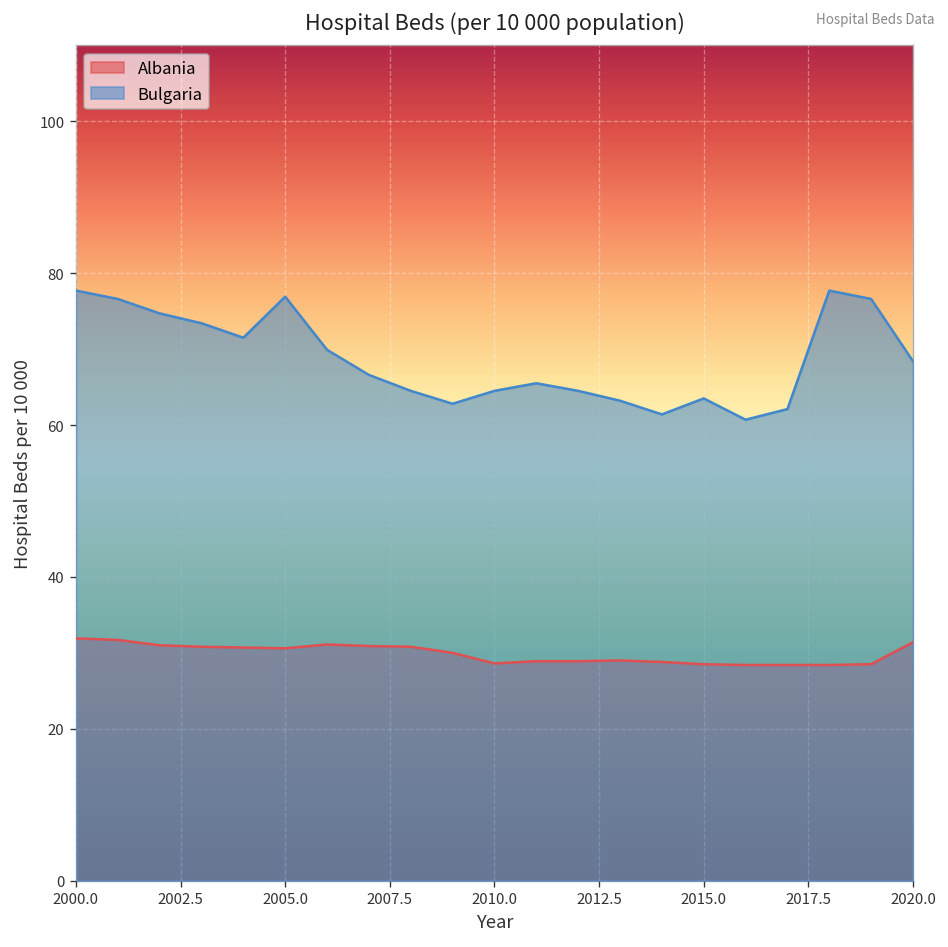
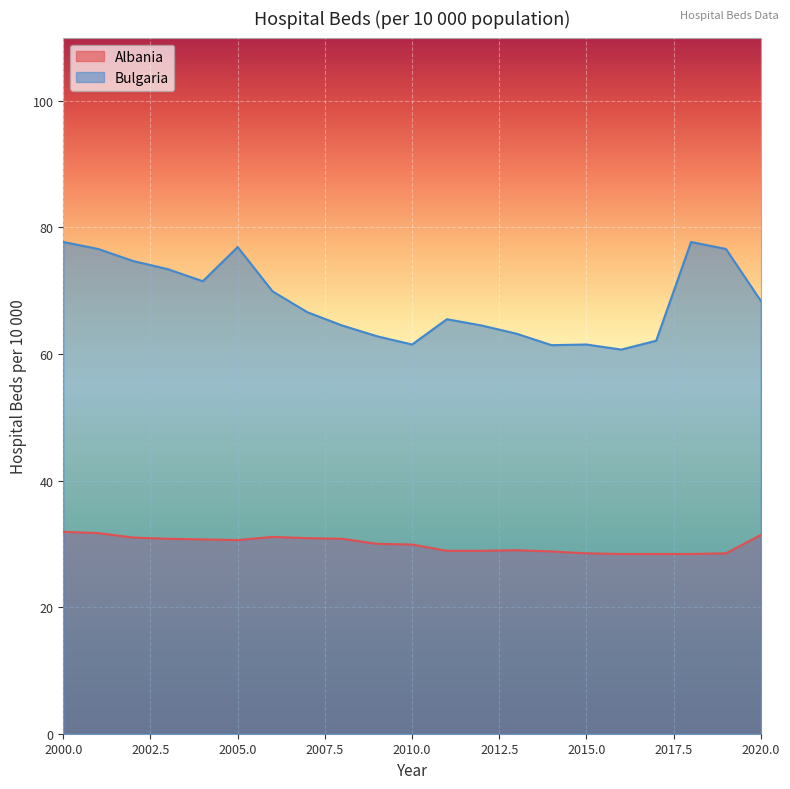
Albania, 2010.0: 29 -> 30
Bulgaria, 2010.0: 65 -> 62
Bulgaria, 2015.0: 64 -> 62
